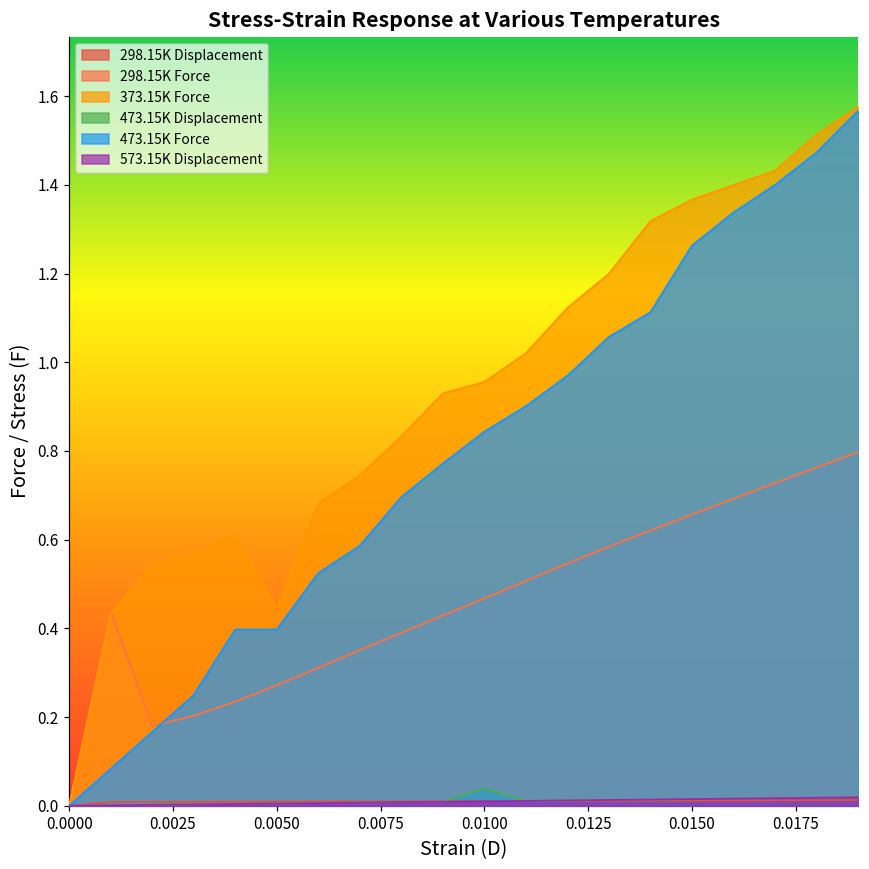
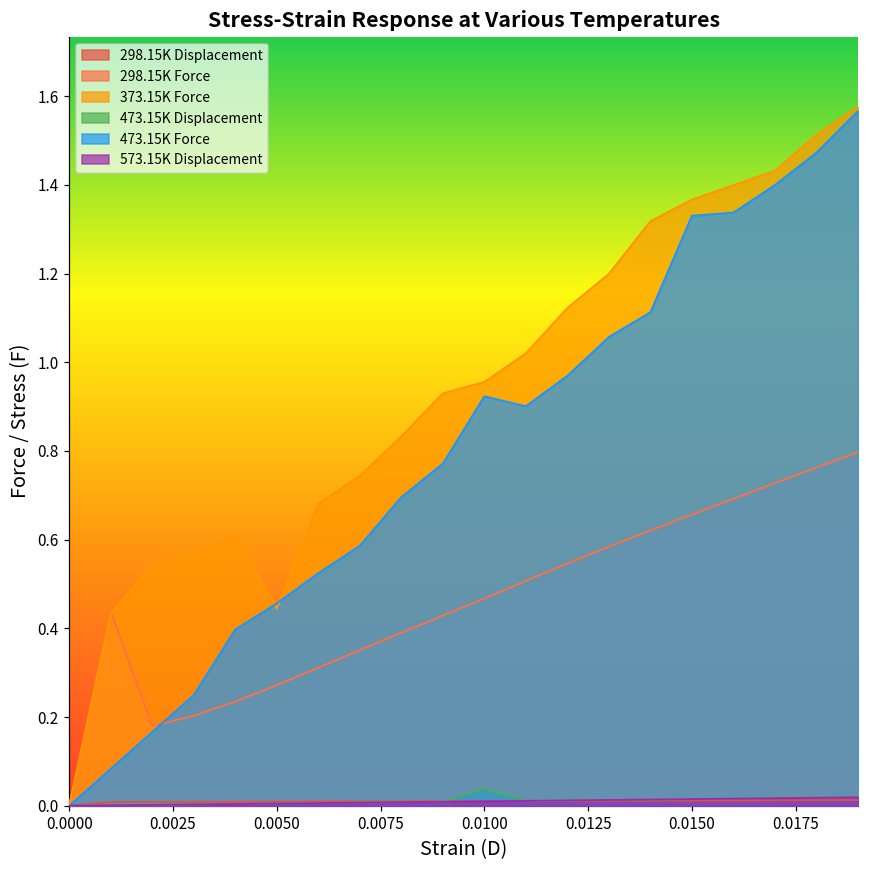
473.15K Force, 0.0050: 0.40 -> 0.46
473.15K Force, 0.0100: 0.84 -> 0.92
473.15K Force, 0.0150: 1.26 -> 1.33
